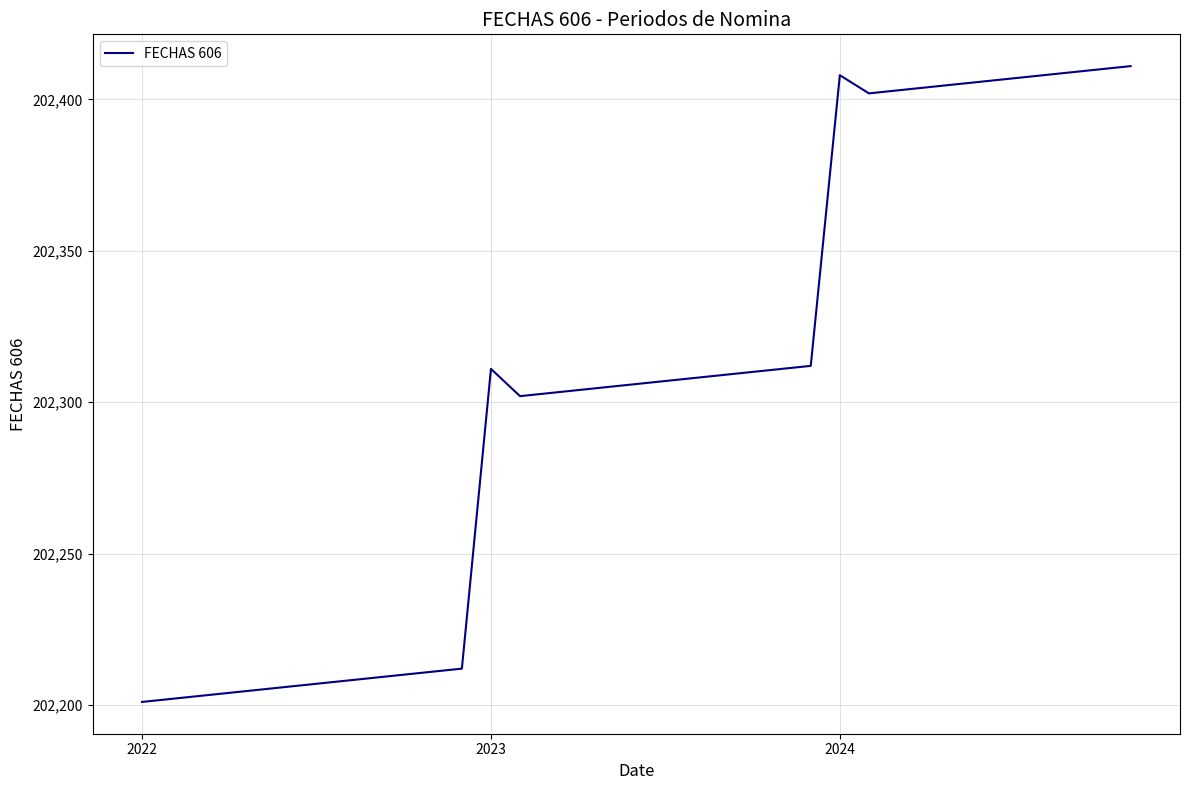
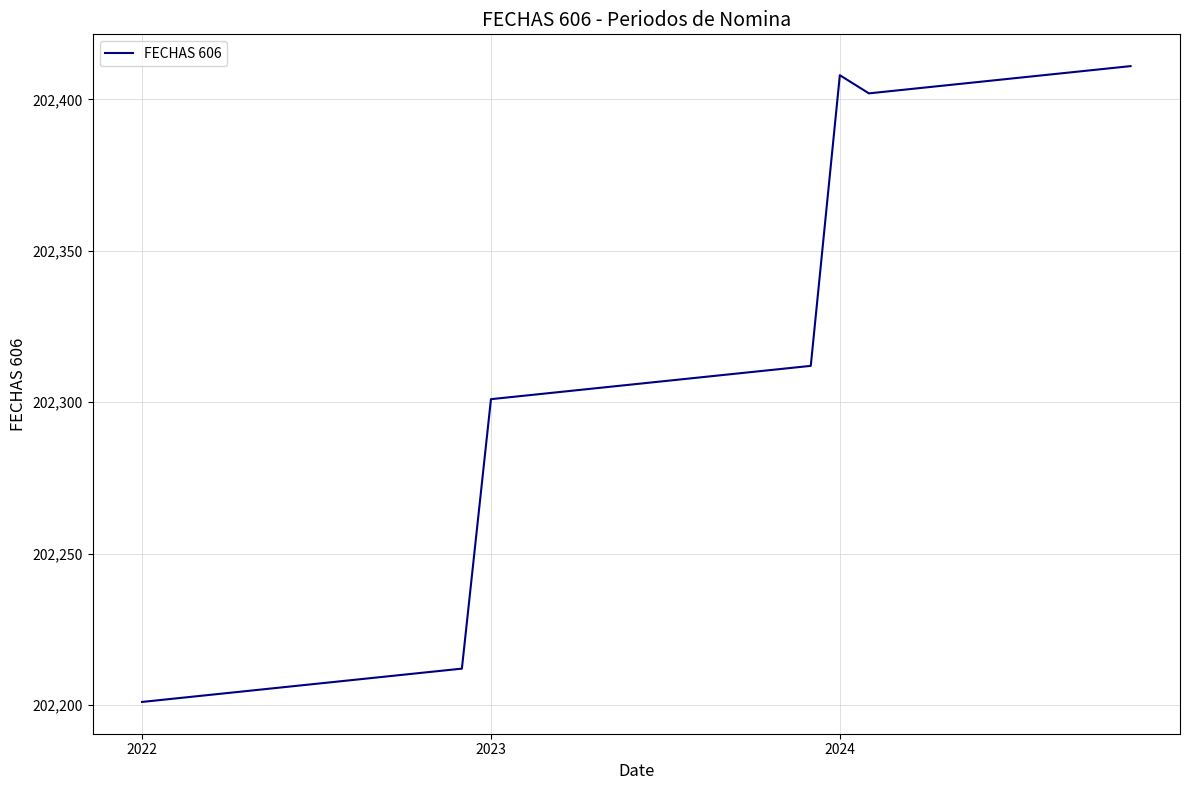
2023: 202,311 -> 202,301
